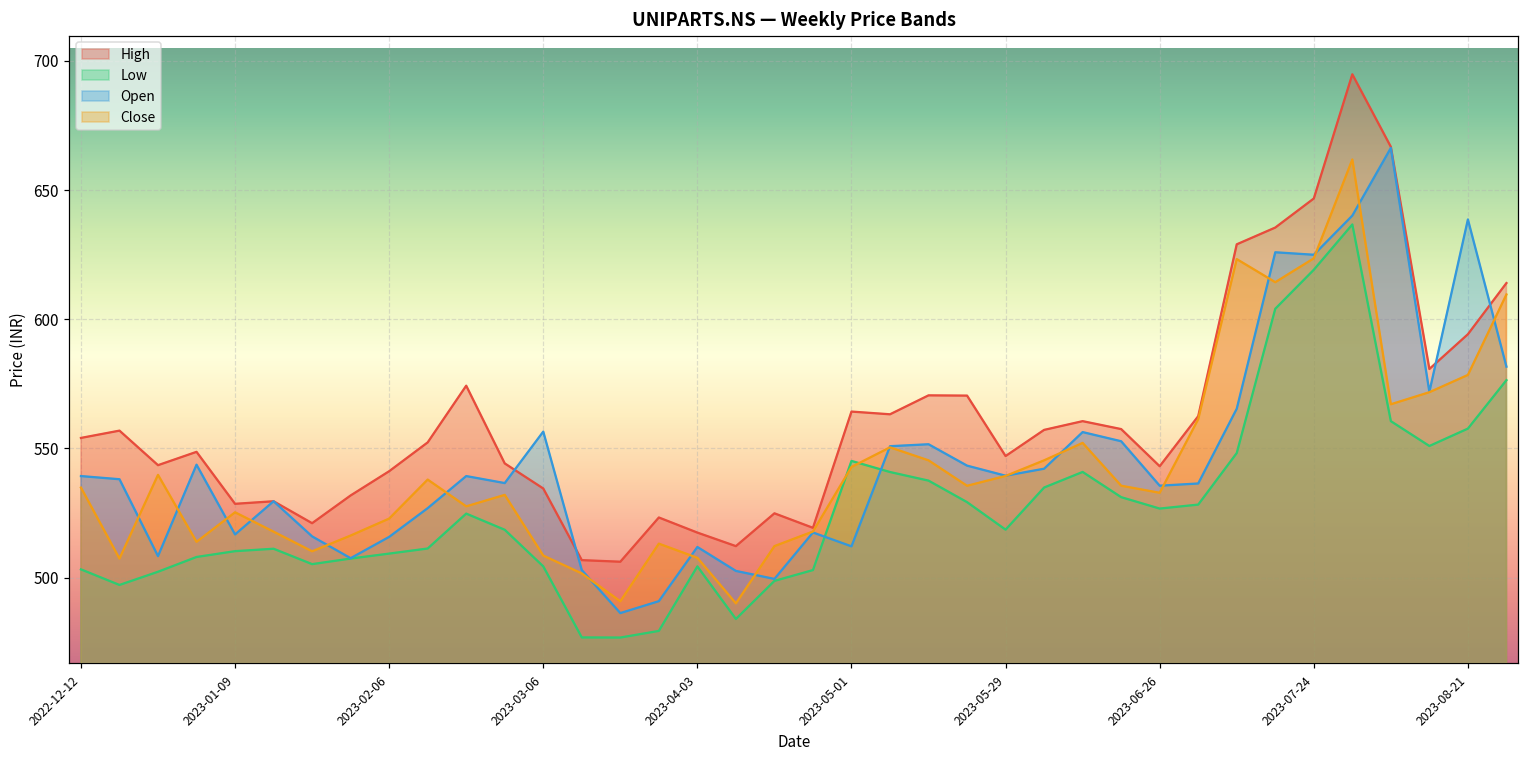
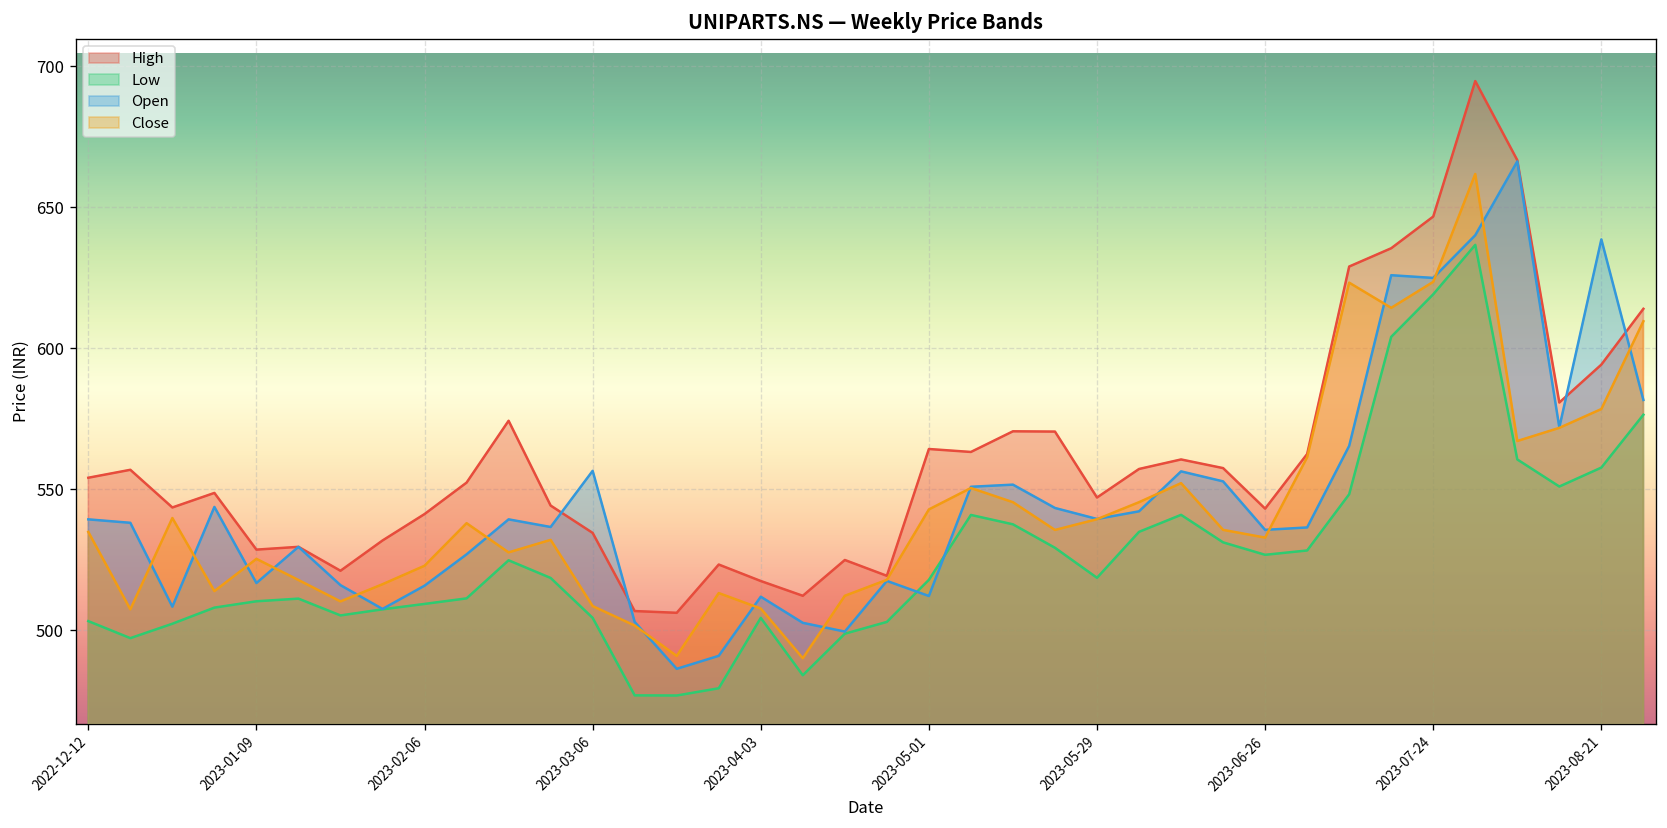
Low, 2023-05-01: 545 -> 518
